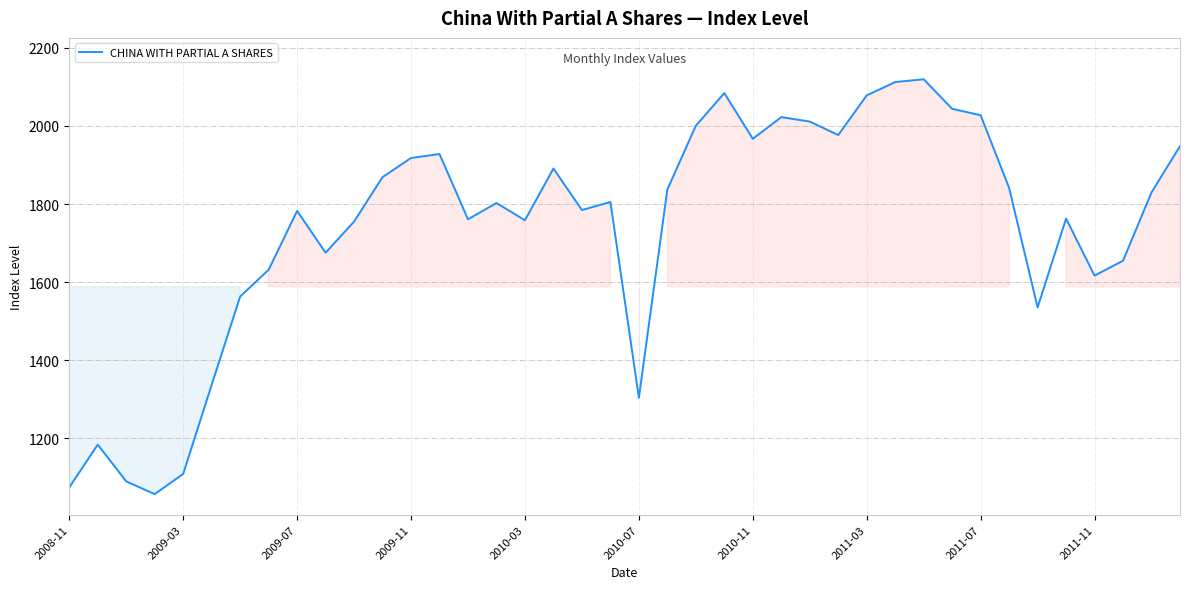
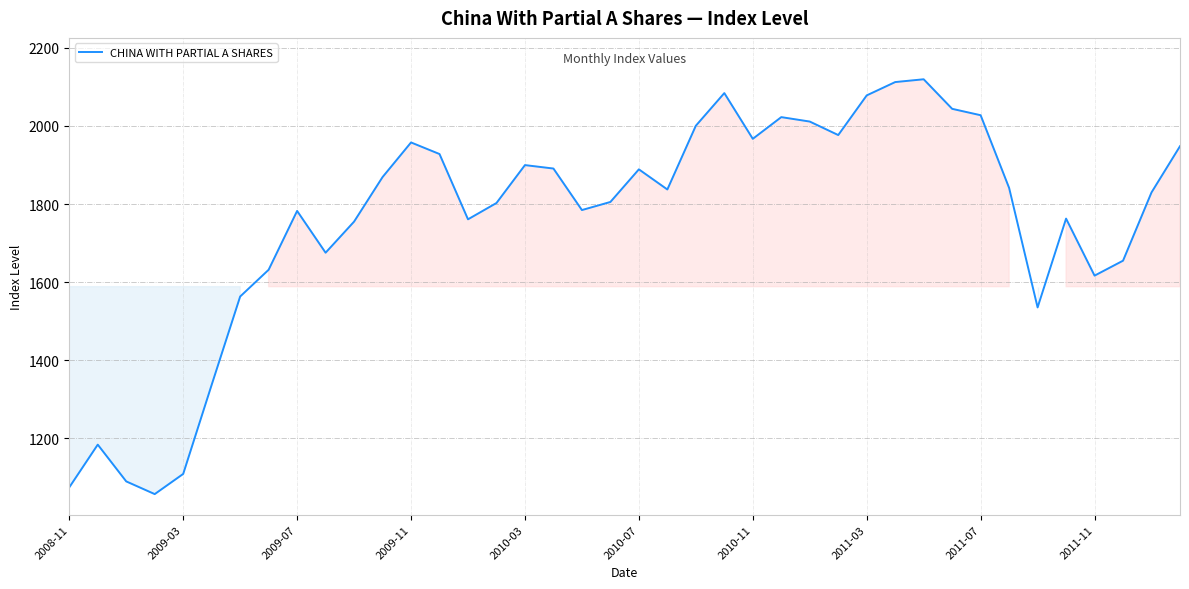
2009-11: 1920 -> 1960
2010-03: 1760 -> 1900
2010-07: 1300 -> 1890
